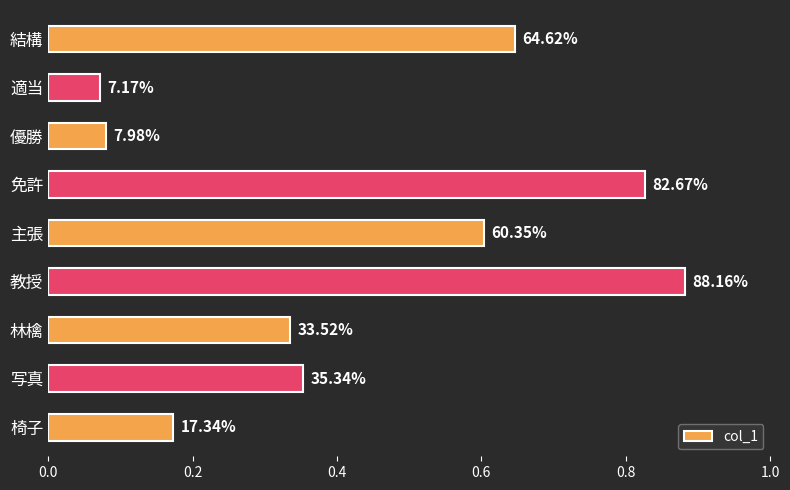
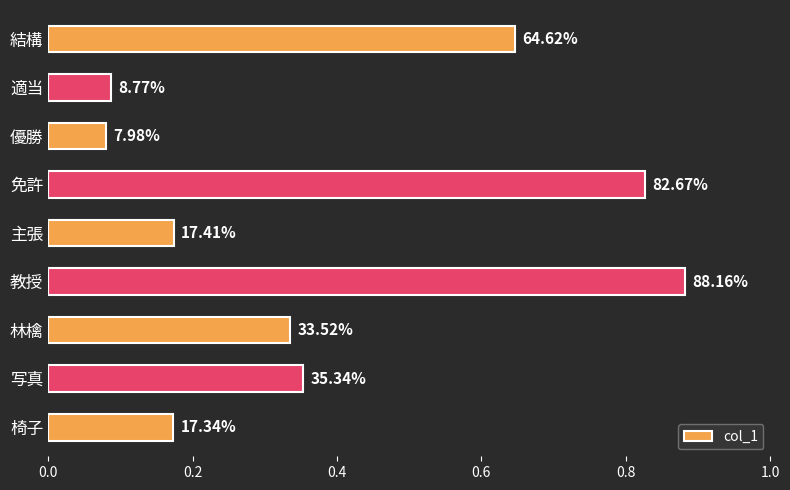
適当: 7.17% -> 8.77%
主張: 60.35% -> 17.41%
